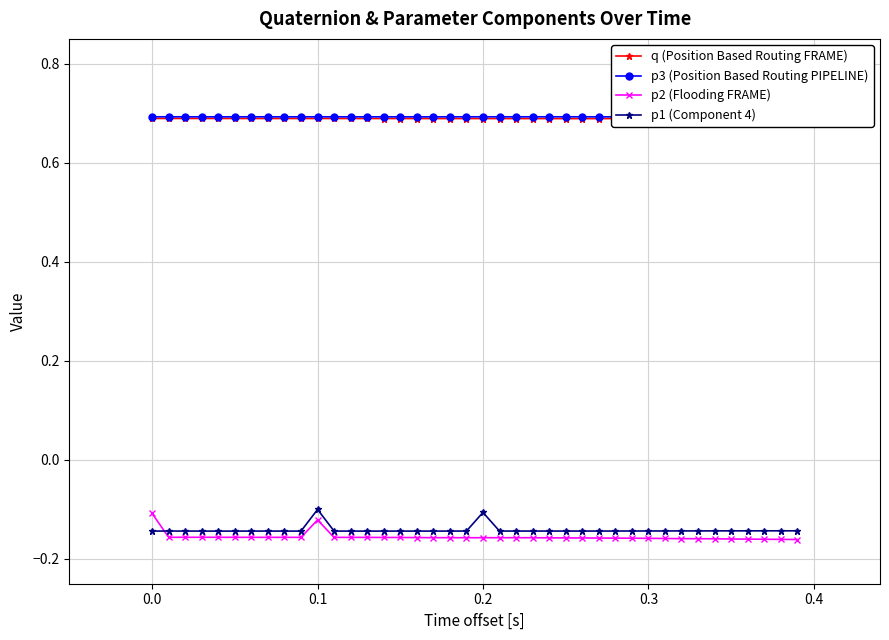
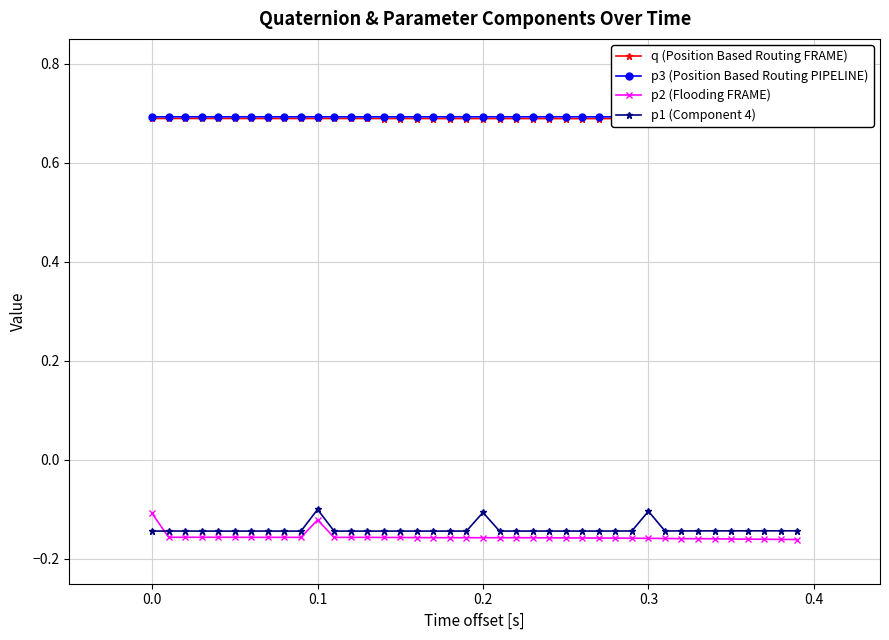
p1 (Component 4), 0.3: -0.14 -> -0.10
